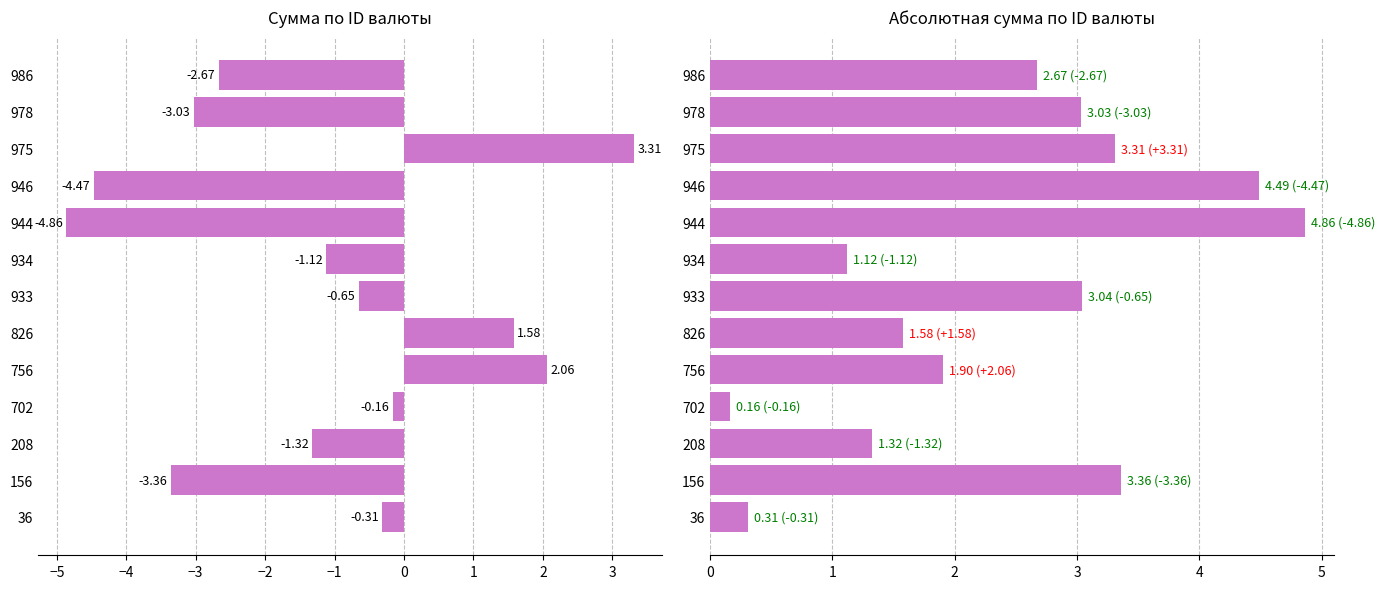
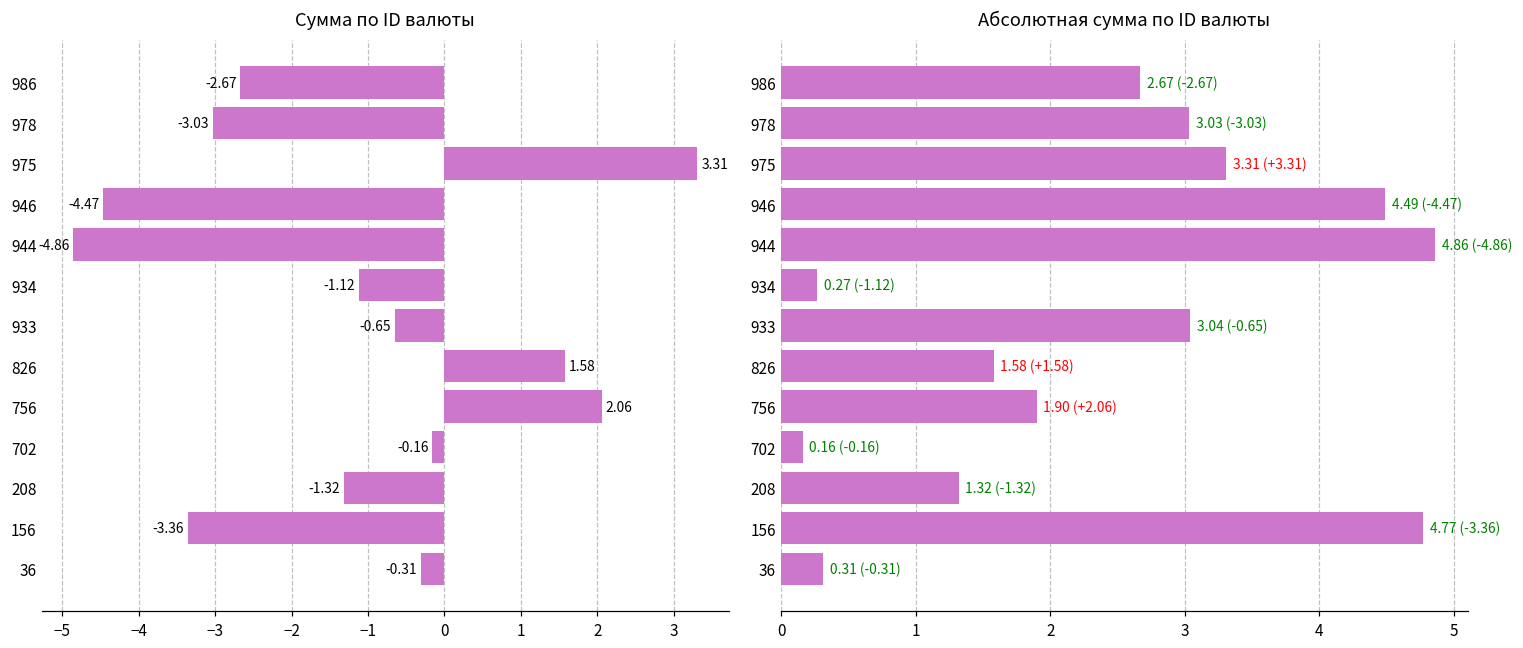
Абсолютная сумма по ID валюты, 934: 1.12 -> 0.27
Абсолютная сумма по ID валюты, 156: 3.36 -> 4.77
